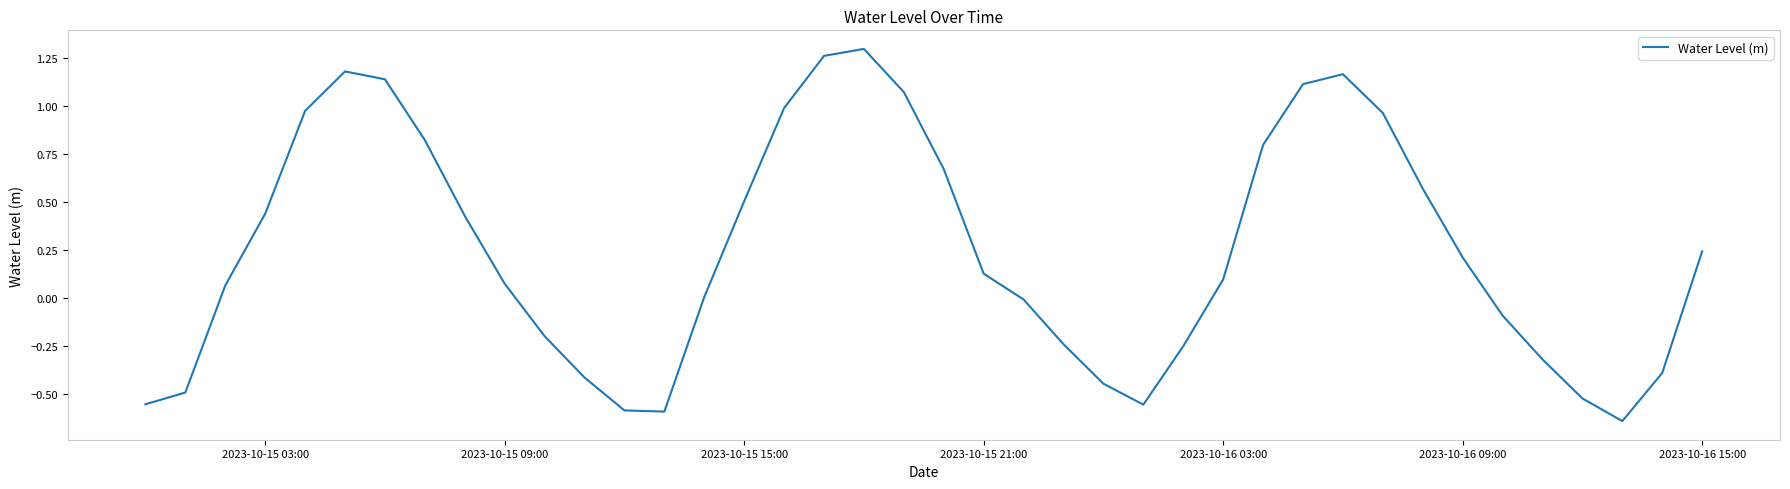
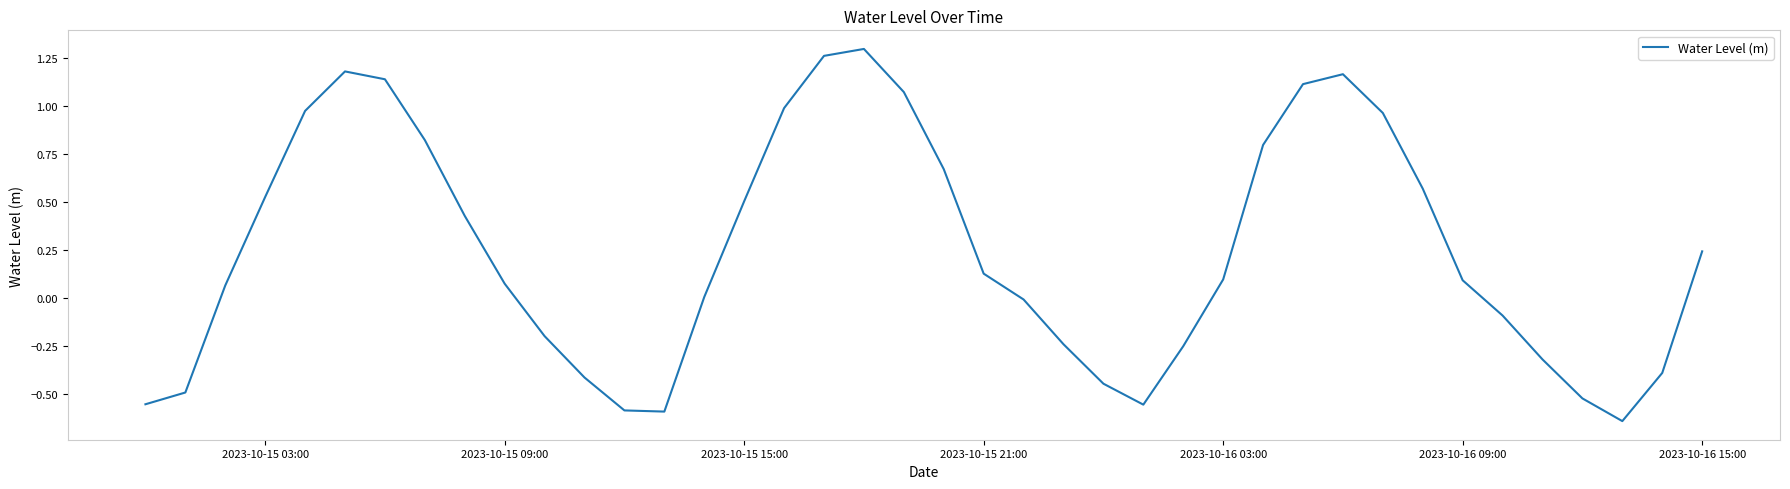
2023-10-15 03:00: 0.44 -> 0.52
2023-10-16 09:00: 0.21 -> 0.09
